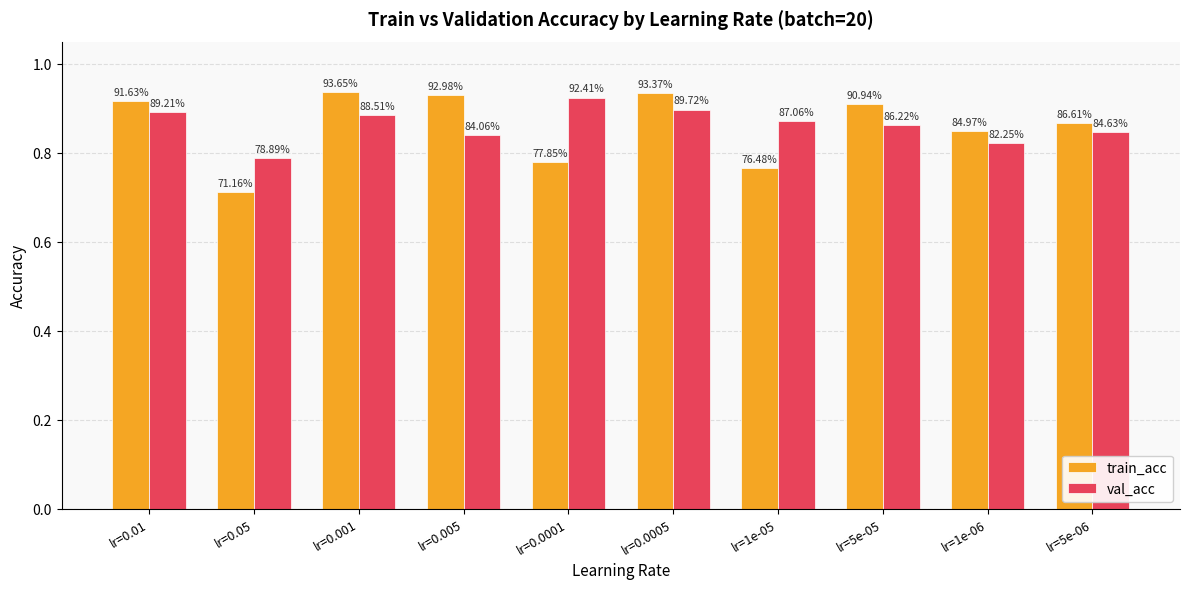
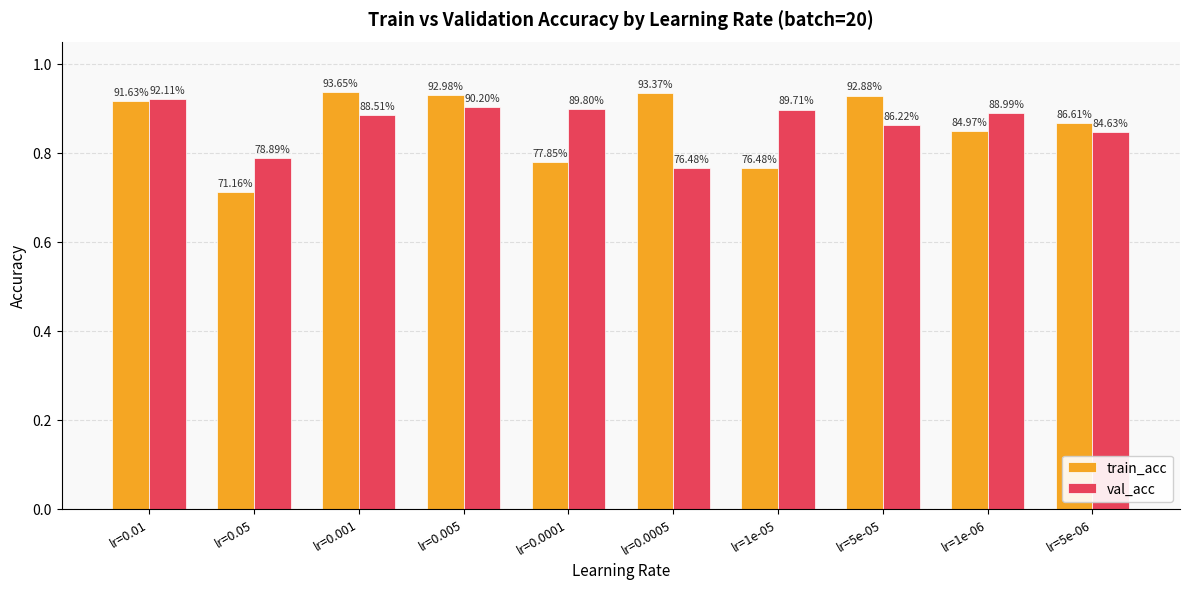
val_acc, lr=0.01: 89.21% -> 92.11%
val_acc, lr=0.005: 84.06% -> 90.20%
val_acc, lr=0.0001: 92.41% -> 89.80%
val_acc, lr=0.0005: 89.72% -> 76.48%
val_acc, lr=1e-05: 87.06% -> 89.71%
train_acc, lr=5e-05: 90.94% -> 92.88%
val_acc, lr=1e-06: 82.25% -> 88.99%
